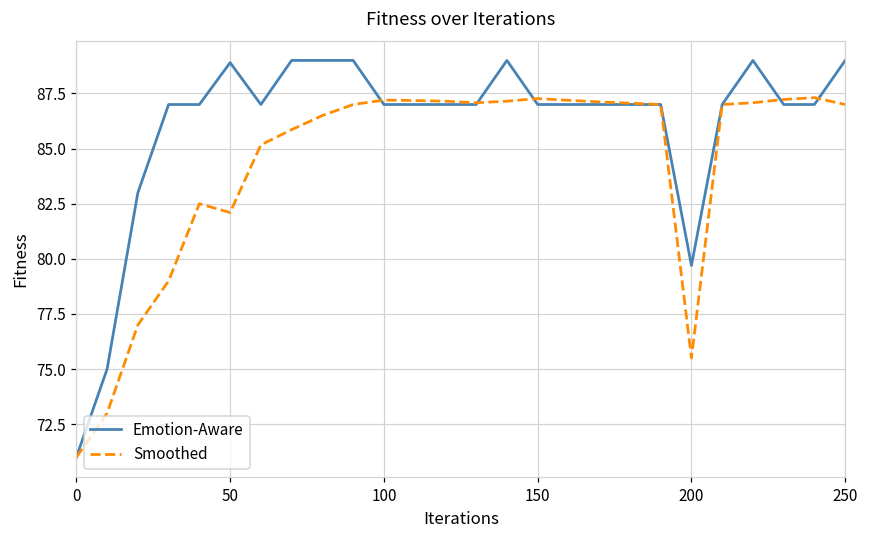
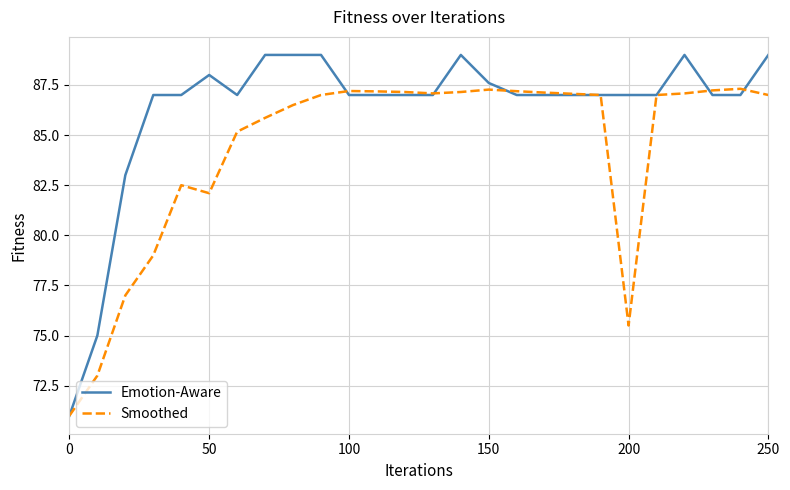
Emotion-Aware, 50: 88.9 -> 88.0
Emotion-Aware, 150: 87.0 -> 87.6
Emotion-Aware, 200: 79.7 -> 87.0
